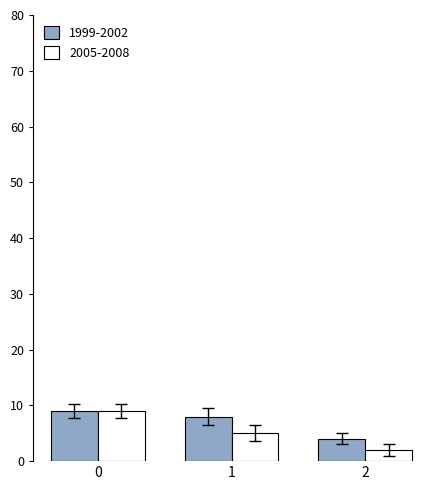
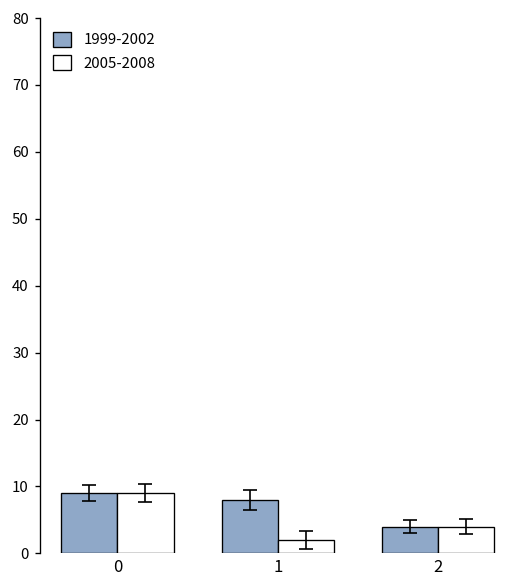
2005-2008, 1: 5 -> 2
2005-2008, 2: 2 -> 4
